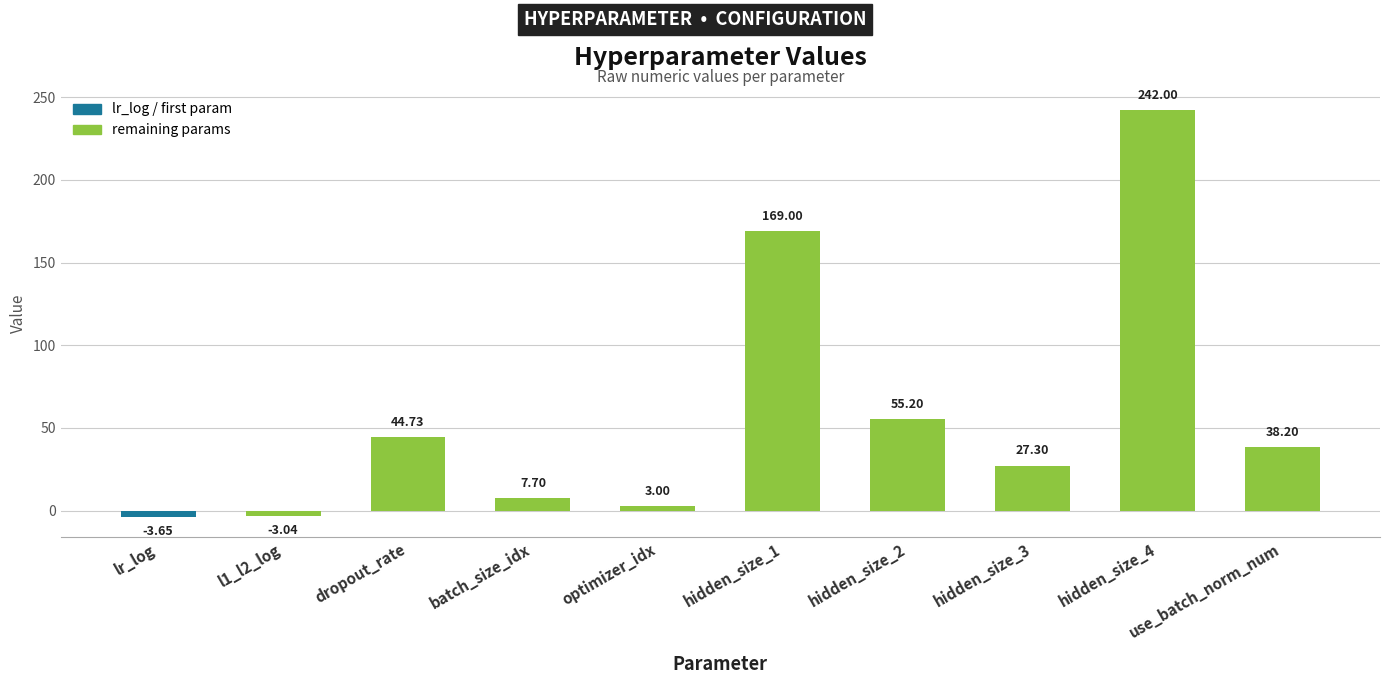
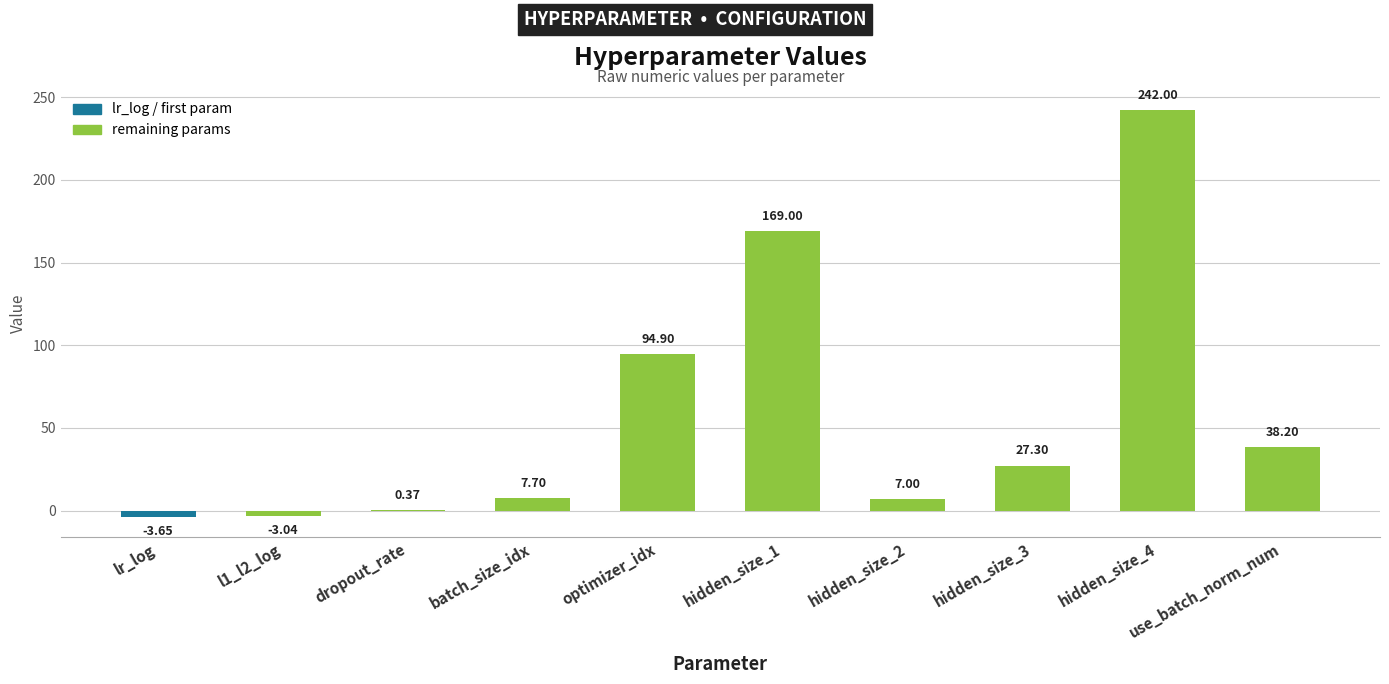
dropout_rate: 44.73 -> 0.37
optimizer_idx: 3.00 -> 94.90
hidden_size_2: 55.20 -> 7.00
